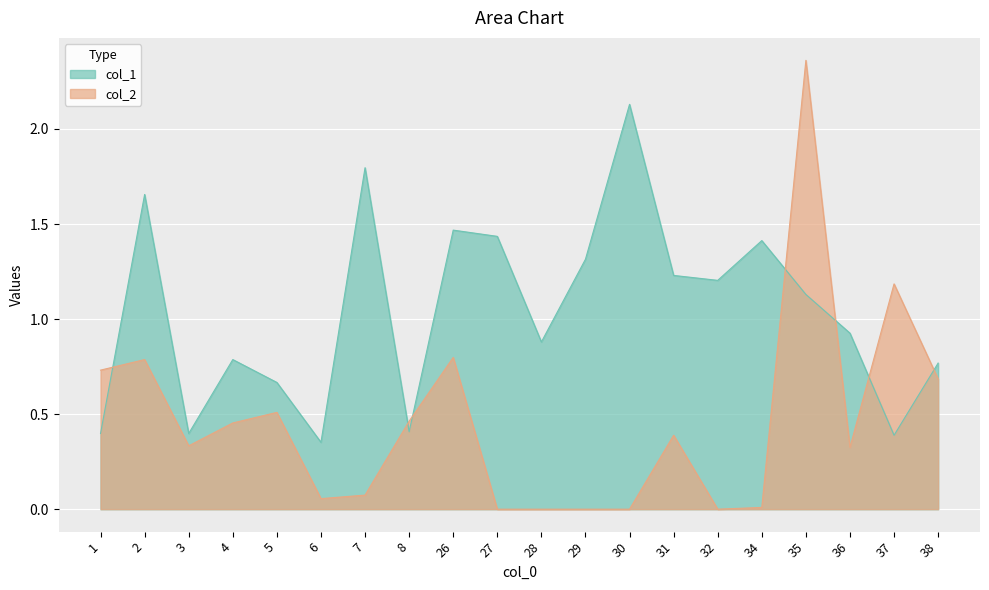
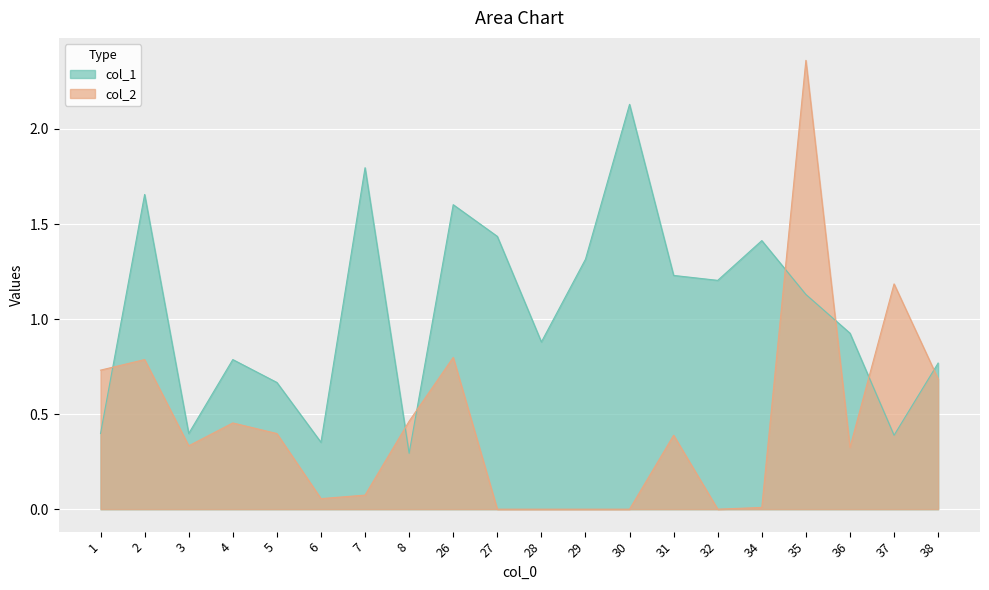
col_2, 5: 0.51 -> 0.40
col_1, 8: 0.41 -> 0.29
col_1, 26: 1.47 -> 1.60
